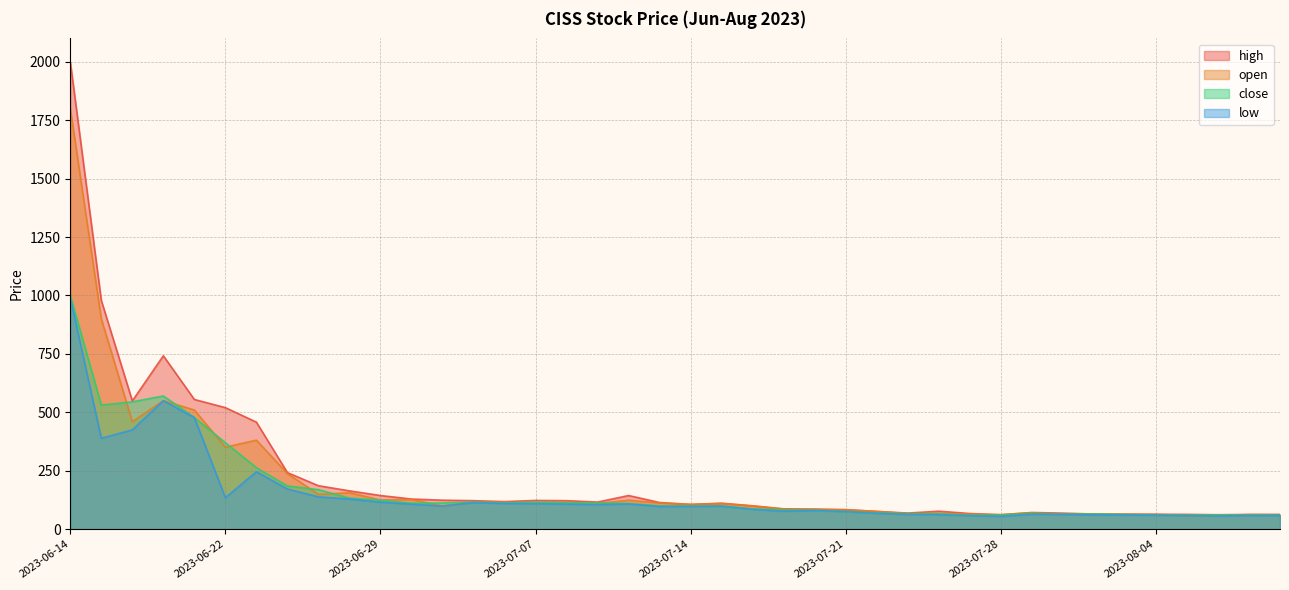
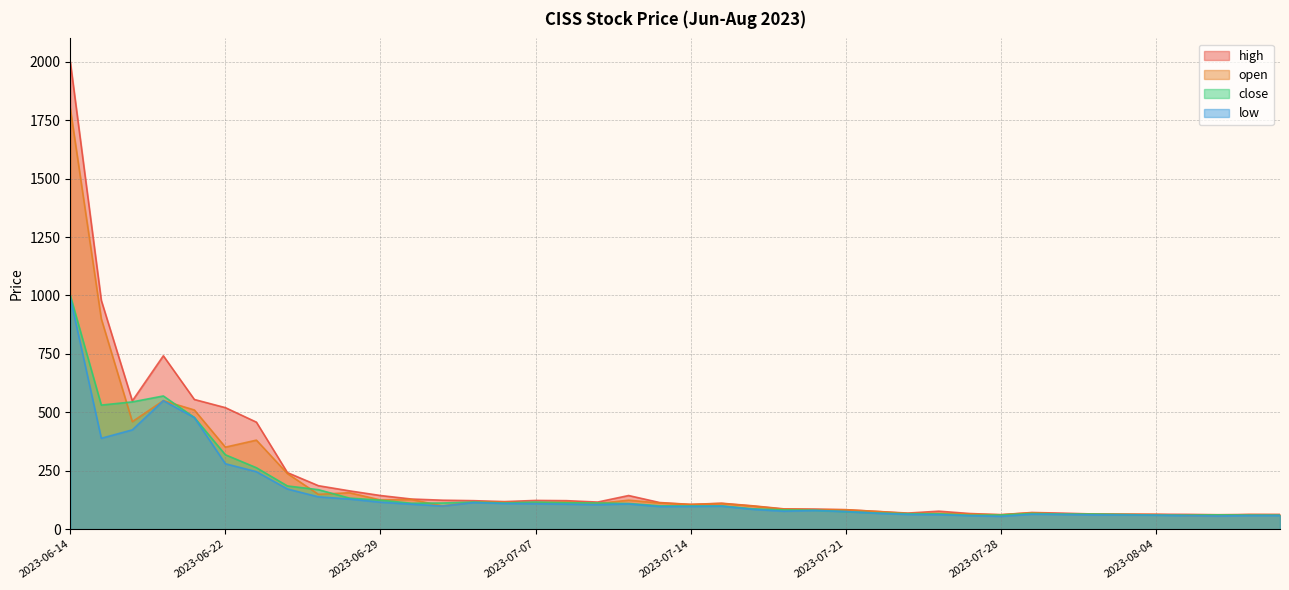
close, 2023-06-22: 370 -> 320
low, 2023-06-22: 130 -> 280
